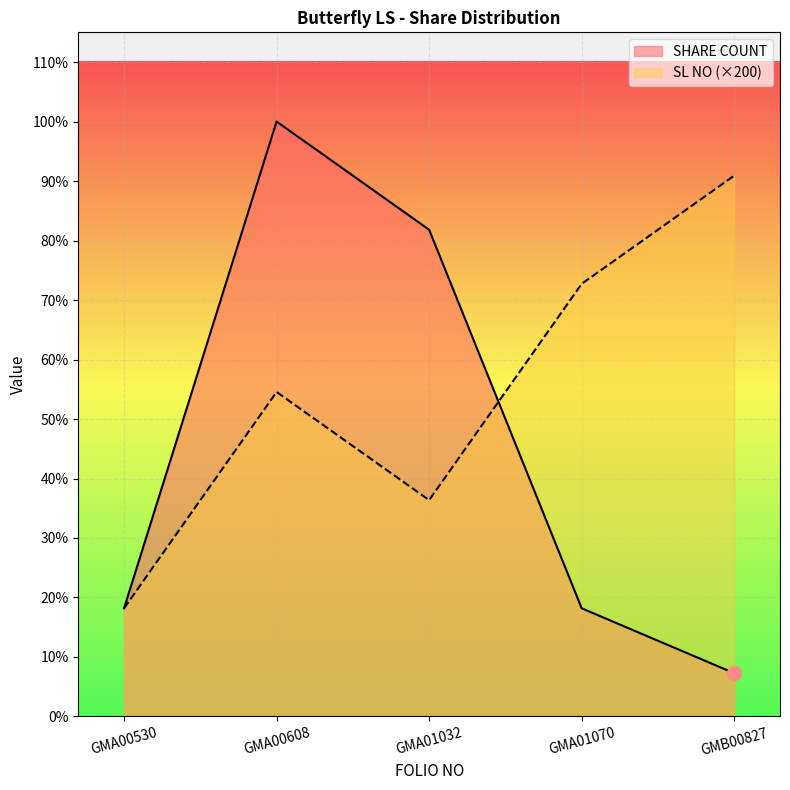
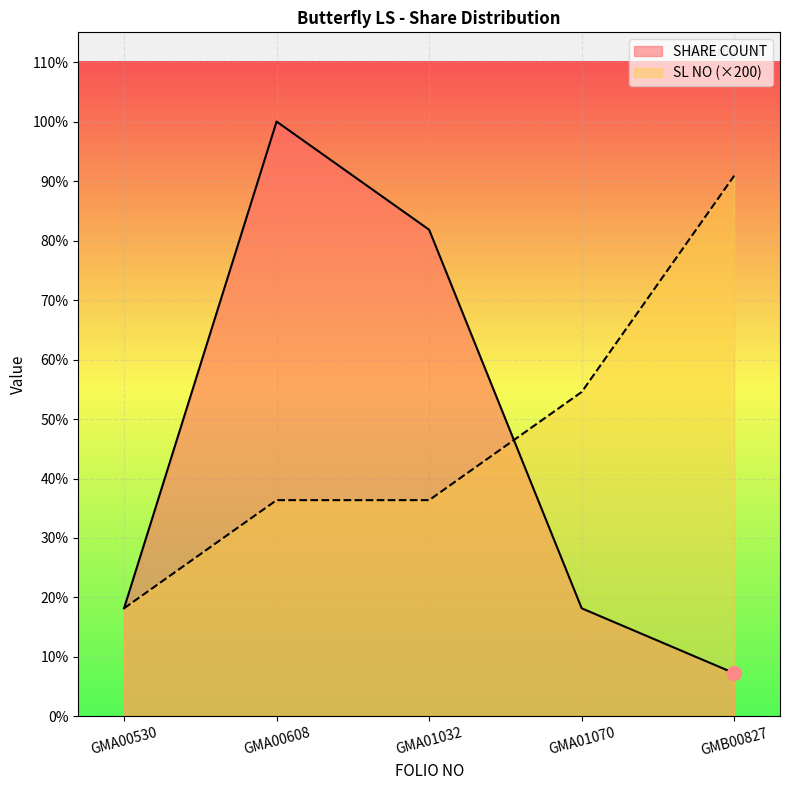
SL NO (×200), GMA00608: 55% -> 36%
SL NO (×200), GMA01070: 73% -> 55%
